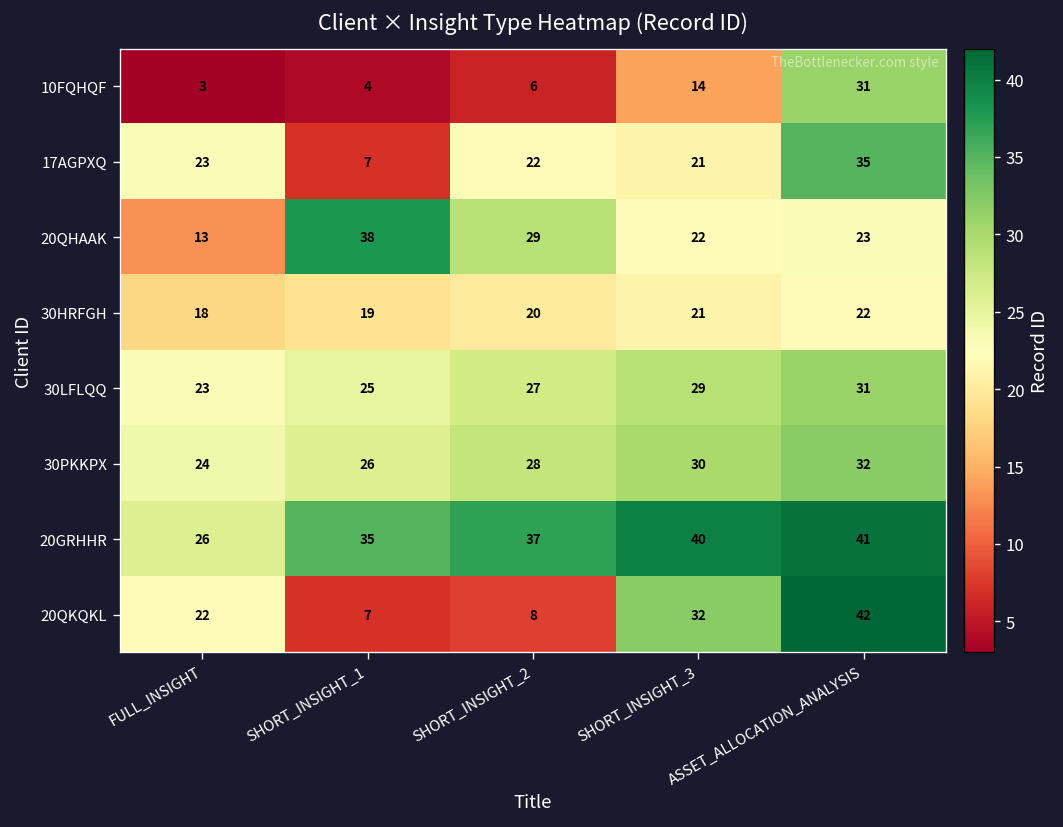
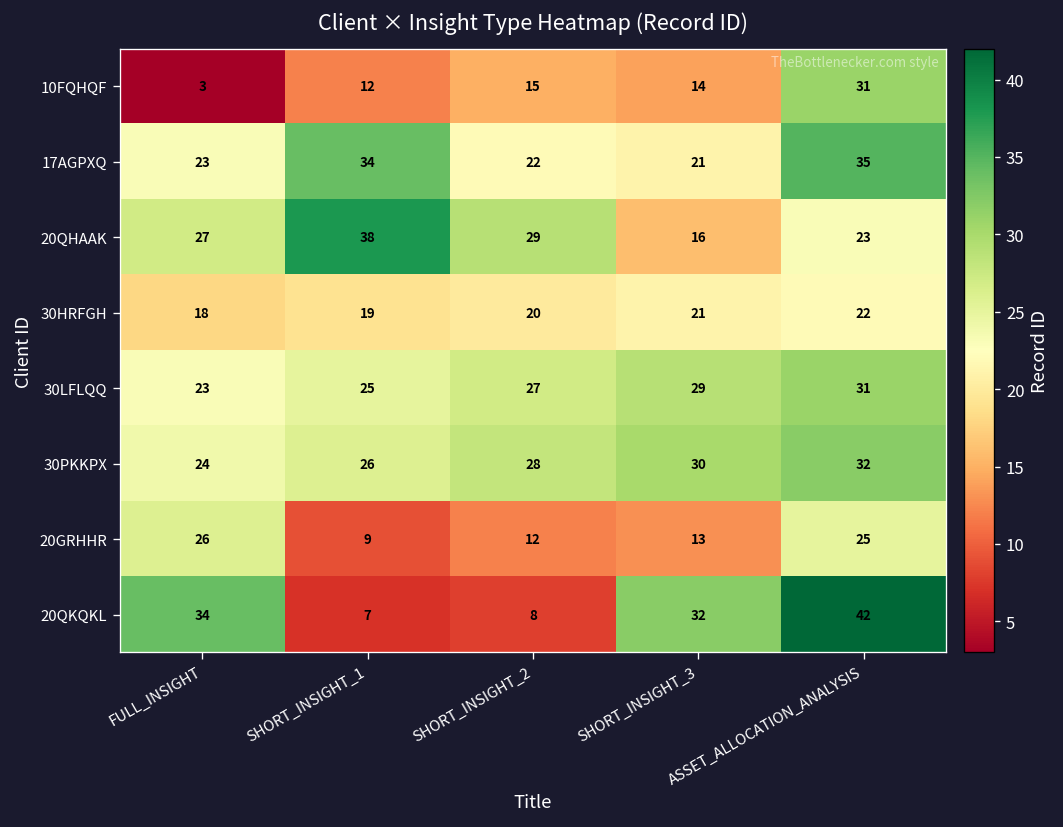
10FQHQF, SHORT_INSIGHT_1: 4 -> 12
10FQHQF, SHORT_INSIGHT_2: 6 -> 15
17AGPXQ, SHORT_INSIGHT_1: 7 -> 34
20QHAAK, FULL_INSIGHT: 13 -> 27
20QHAAK, SHORT_INSIGHT_3: 22 -> 16
20GRHHR, SHORT_INSIGHT_1: 35 -> 9
20GRHHR, SHORT_INSIGHT_2: 37 -> 12
20GRHHR, SHORT_INSIGHT_3: 40 -> 13
20GRHHR, ASSET_ALLOCATION_ANALYSIS: 41 -> 25
20QKQKL, FULL_INSIGHT: 22 -> 34
